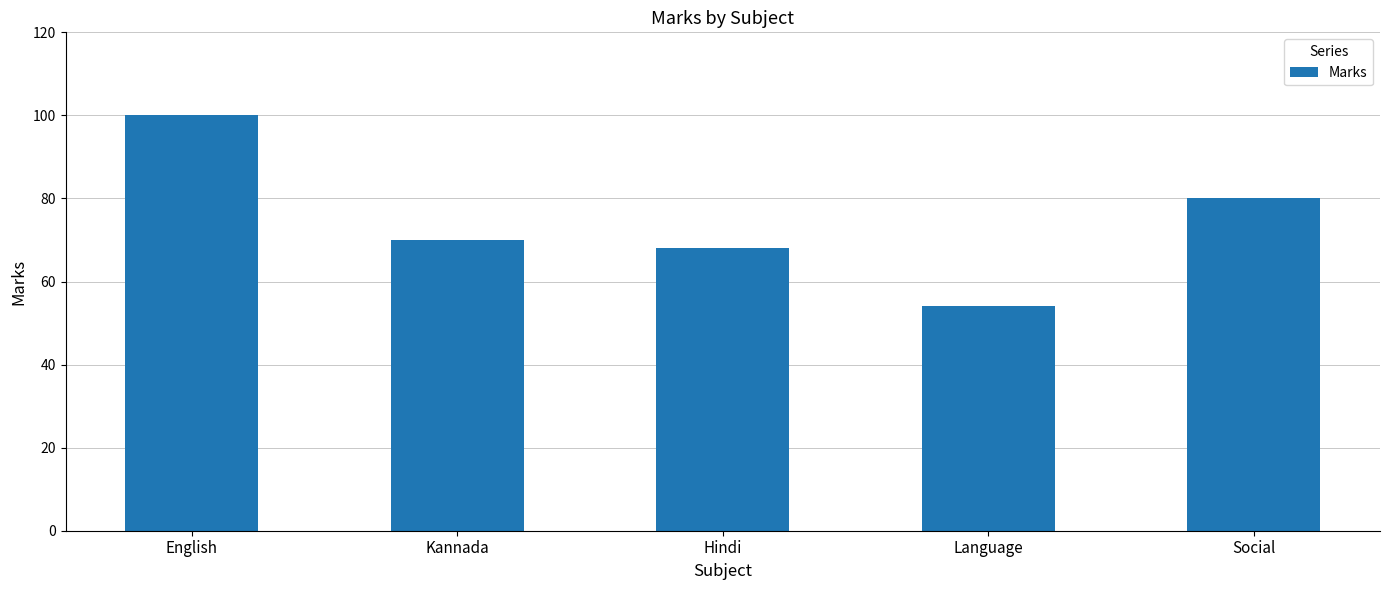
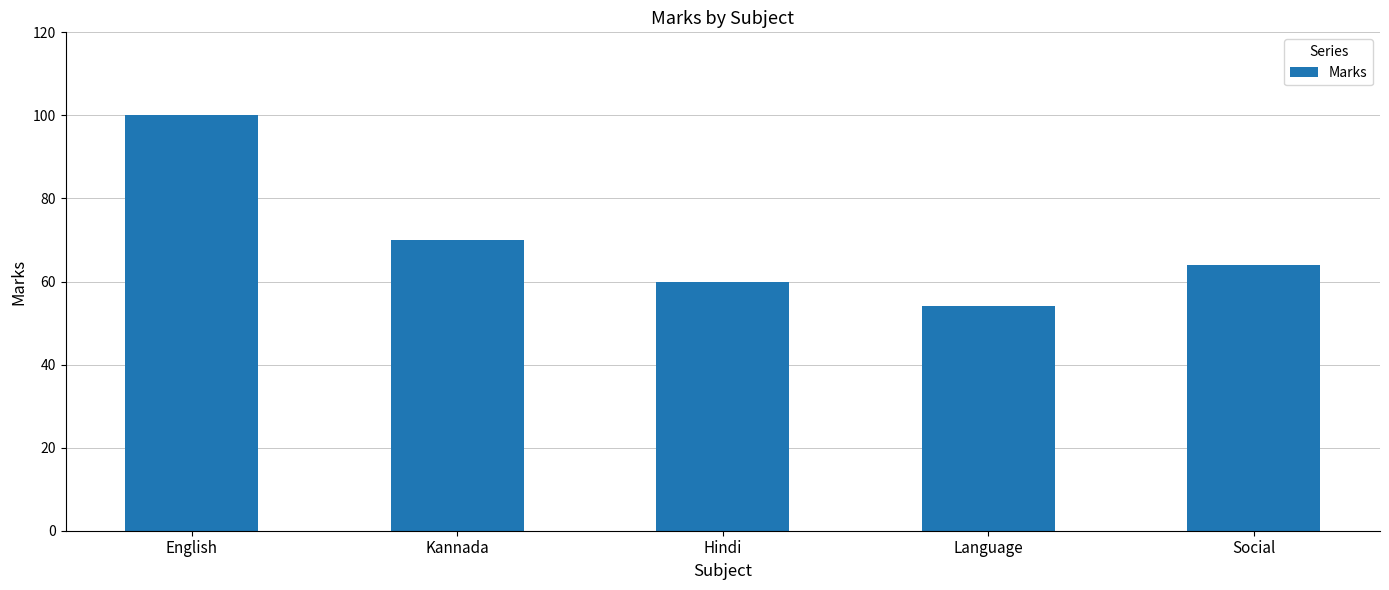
Hindi: 68 -> 60
Social: 80 -> 64
